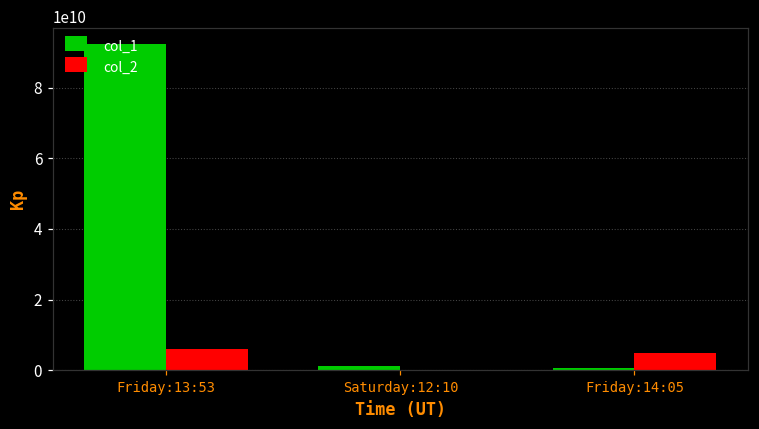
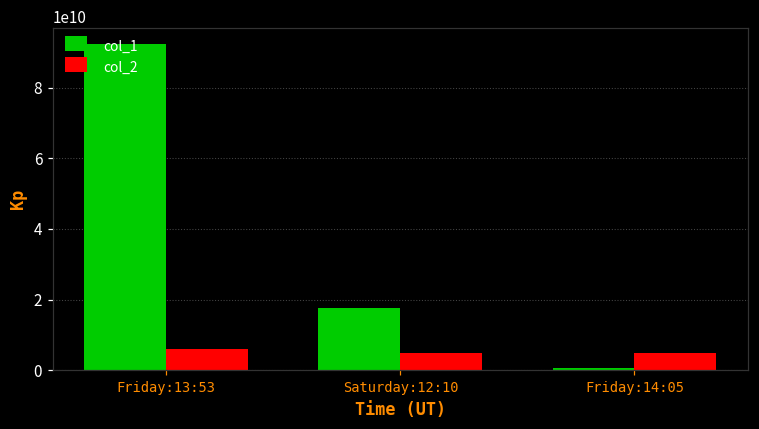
col_1, Saturday:12:10: 1000000000 -> 18000000000
col_2, Saturday:12:10: 0 -> 5000000000
